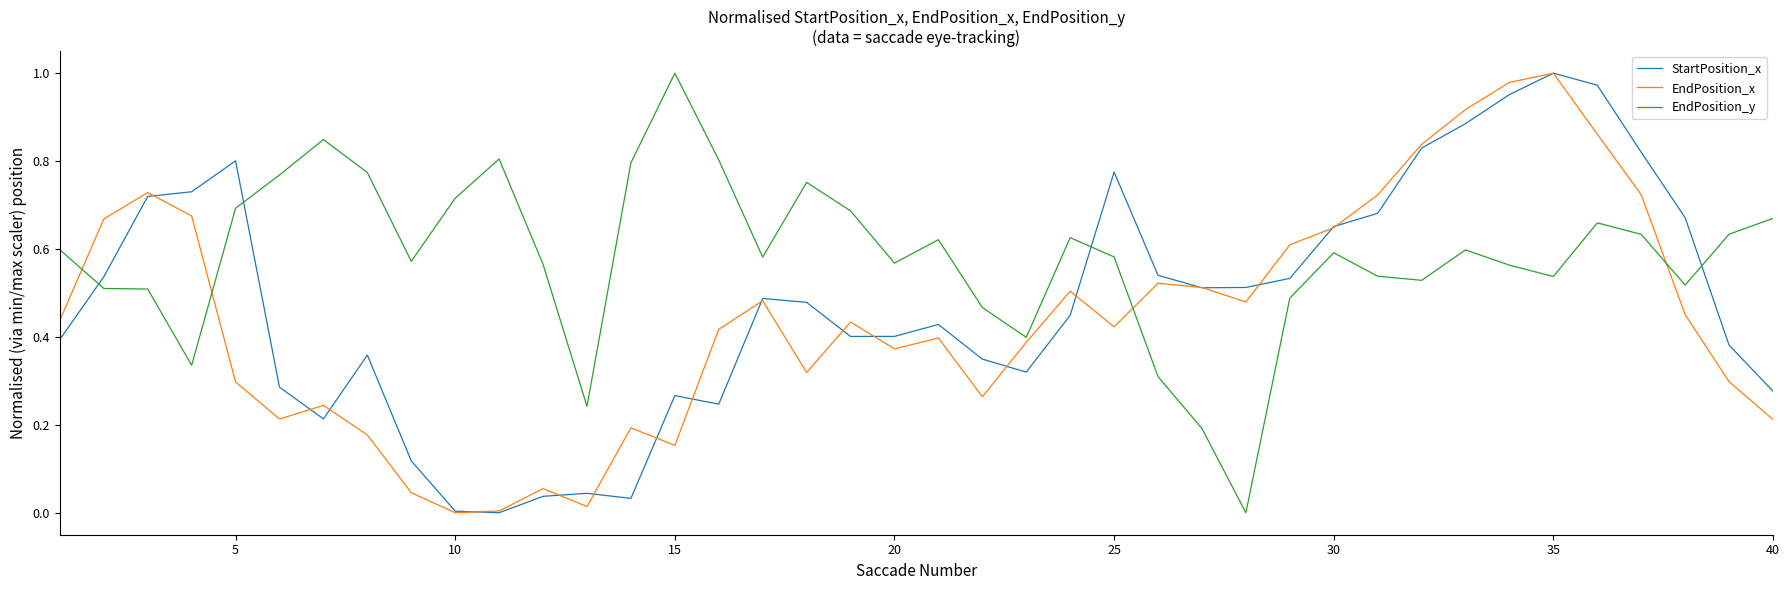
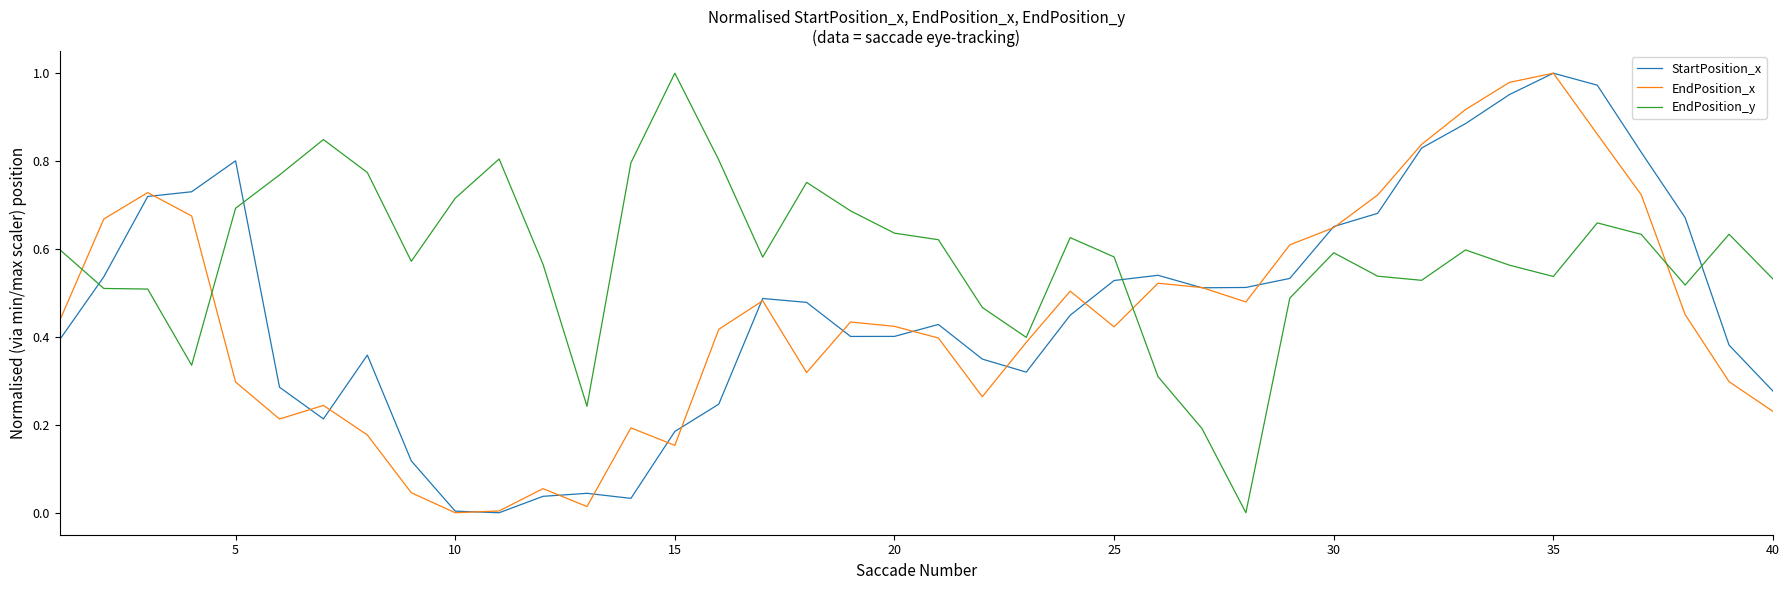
StartPosition_x, 15: 0.27 -> 0.18
EndPosition_x, 20: 0.37 -> 0.42
EndPosition_y, 20: 0.57 -> 0.64
StartPosition_x, 25: 0.78 -> 0.53
EndPosition_x, 40: 0.21 -> 0.23
EndPosition_y, 40: 0.67 -> 0.53
